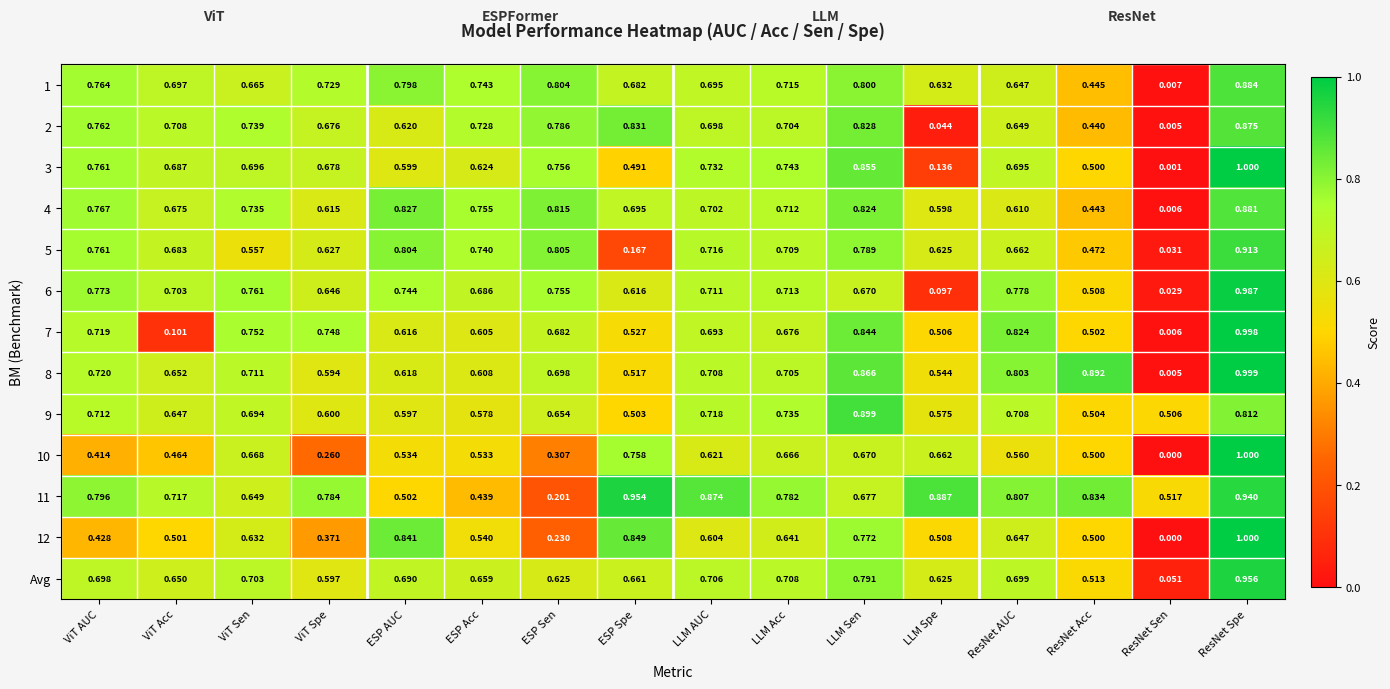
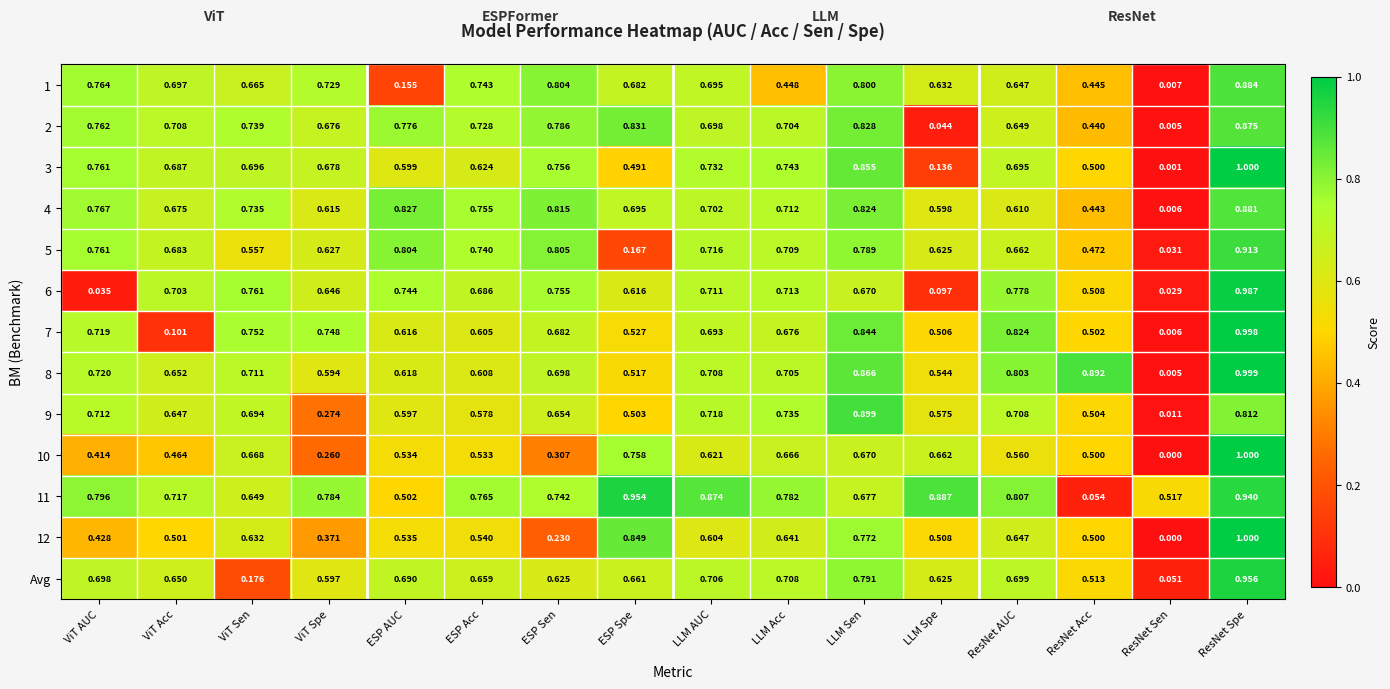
1, ESP AUC: 0.798 -> 0.155
1, LLM Acc: 0.715 -> 0.448
2, ESP AUC: 0.620 -> 0.776
6, ViT AUC: 0.773 -> 0.035
9, ViT Spe: 0.600 -> 0.274
9, ResNet Sen: 0.506 -> 0.011
11, ESP Acc: 0.439 -> 0.765
11, ESP Sen: 0.201 -> 0.742
11, ResNet Acc: 0.834 -> 0.054
12, ESP AUC: 0.841 -> 0.535
Avg, ViT Sen: 0.703 -> 0.176
